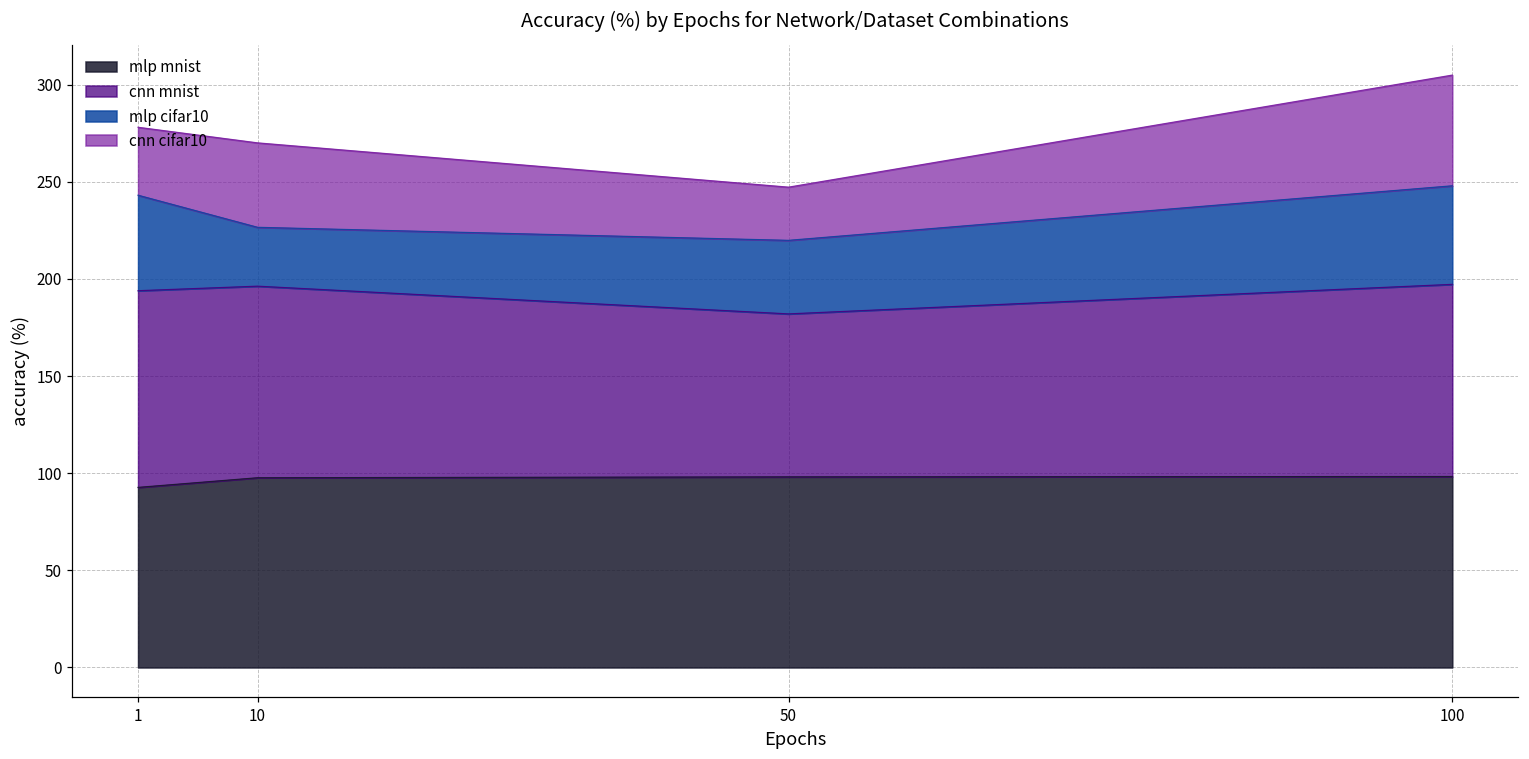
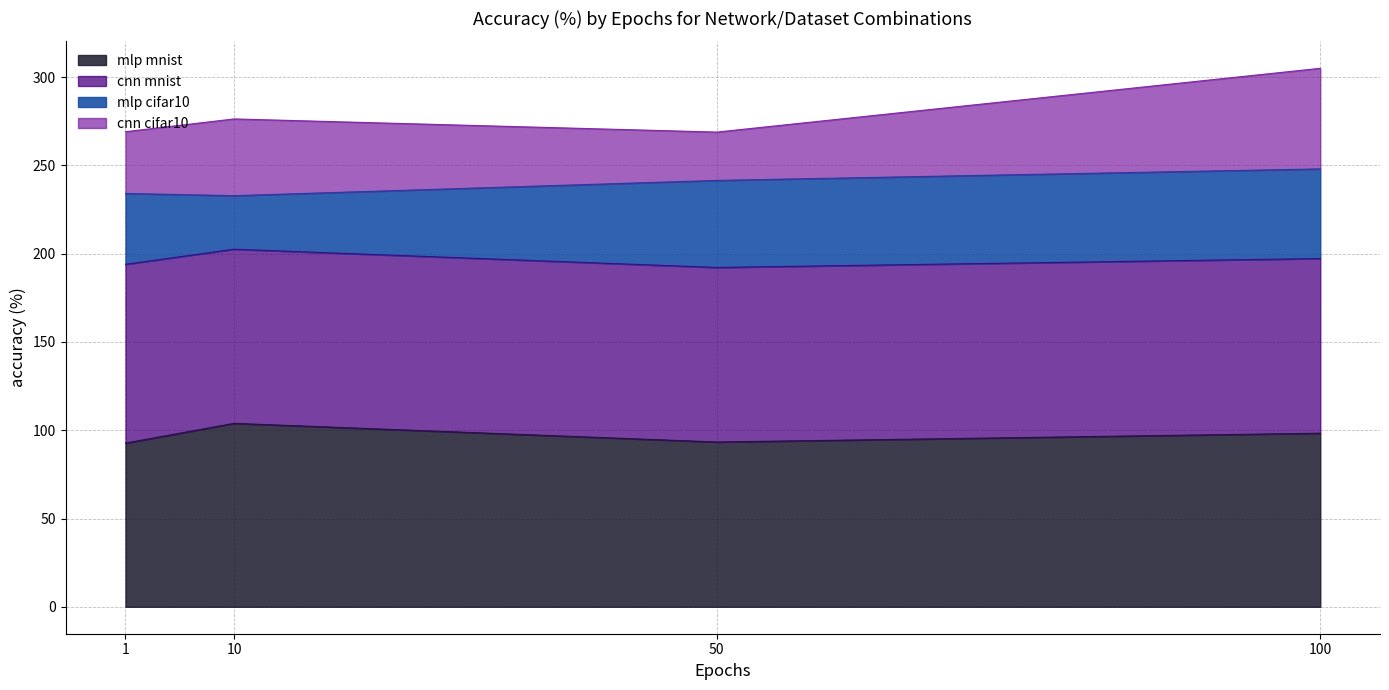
mlp cifar10, 1: 49 -> 40
mlp mnist, 10: 98 -> 104
mlp mnist, 50: 98 -> 93
cnn mnist, 50: 84 -> 99
mlp cifar10, 50: 38 -> 49
